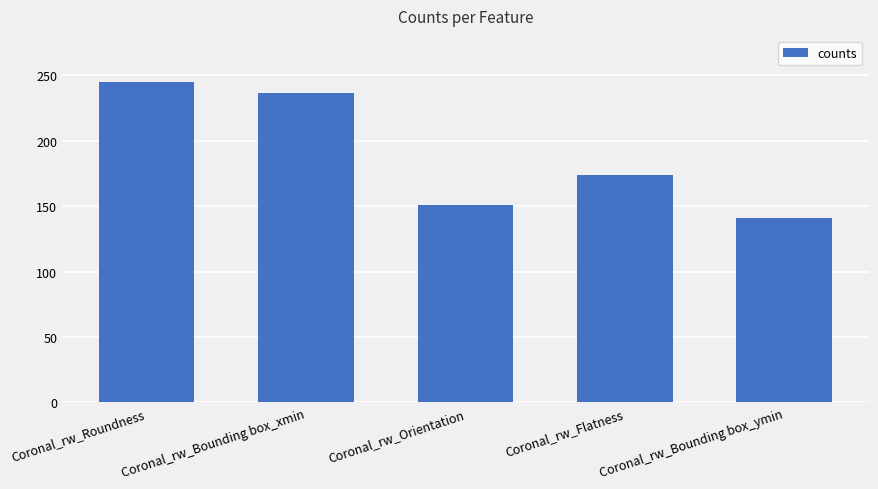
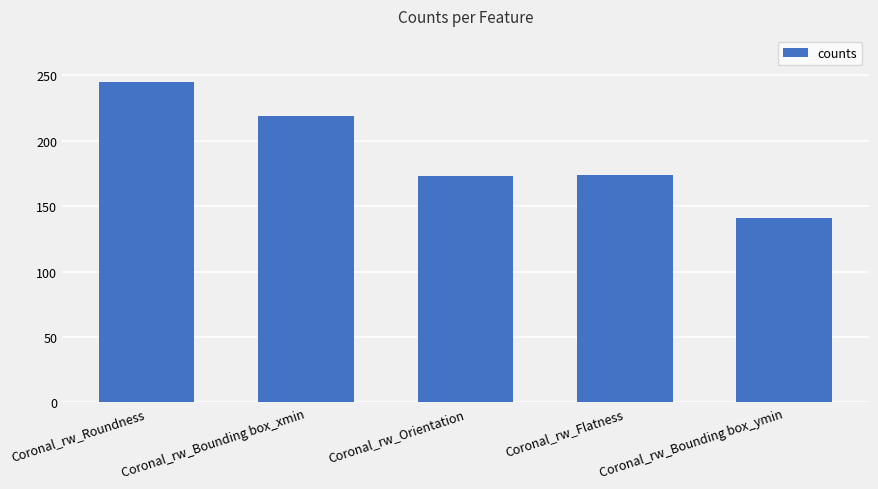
Coronal_rw_Bounding box_xmin: 236 -> 219
Coronal_rw_Orientation: 151 -> 173
